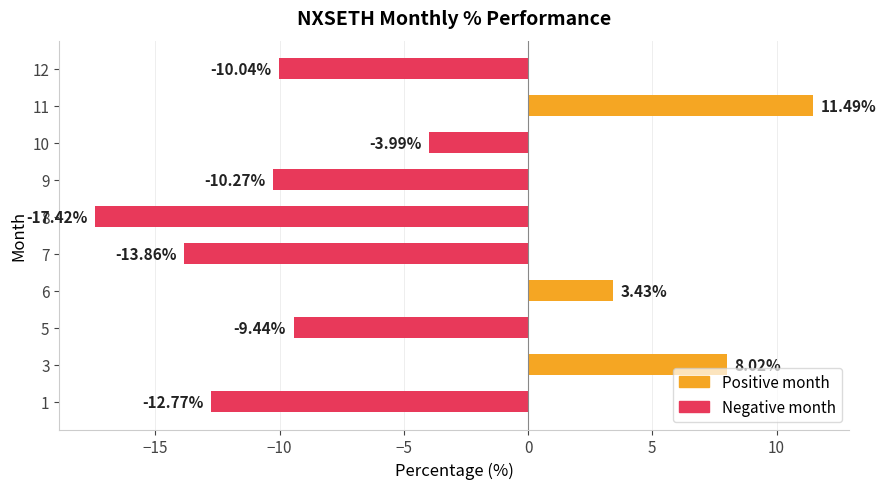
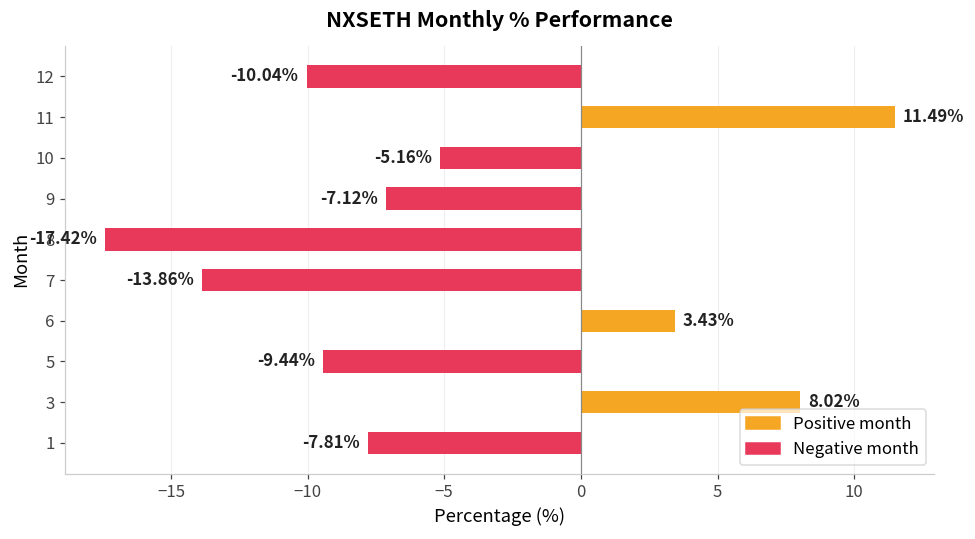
10: -3.99% -> -5.16%
9: -10.27% -> -7.12%
1: -12.77% -> -7.81%
